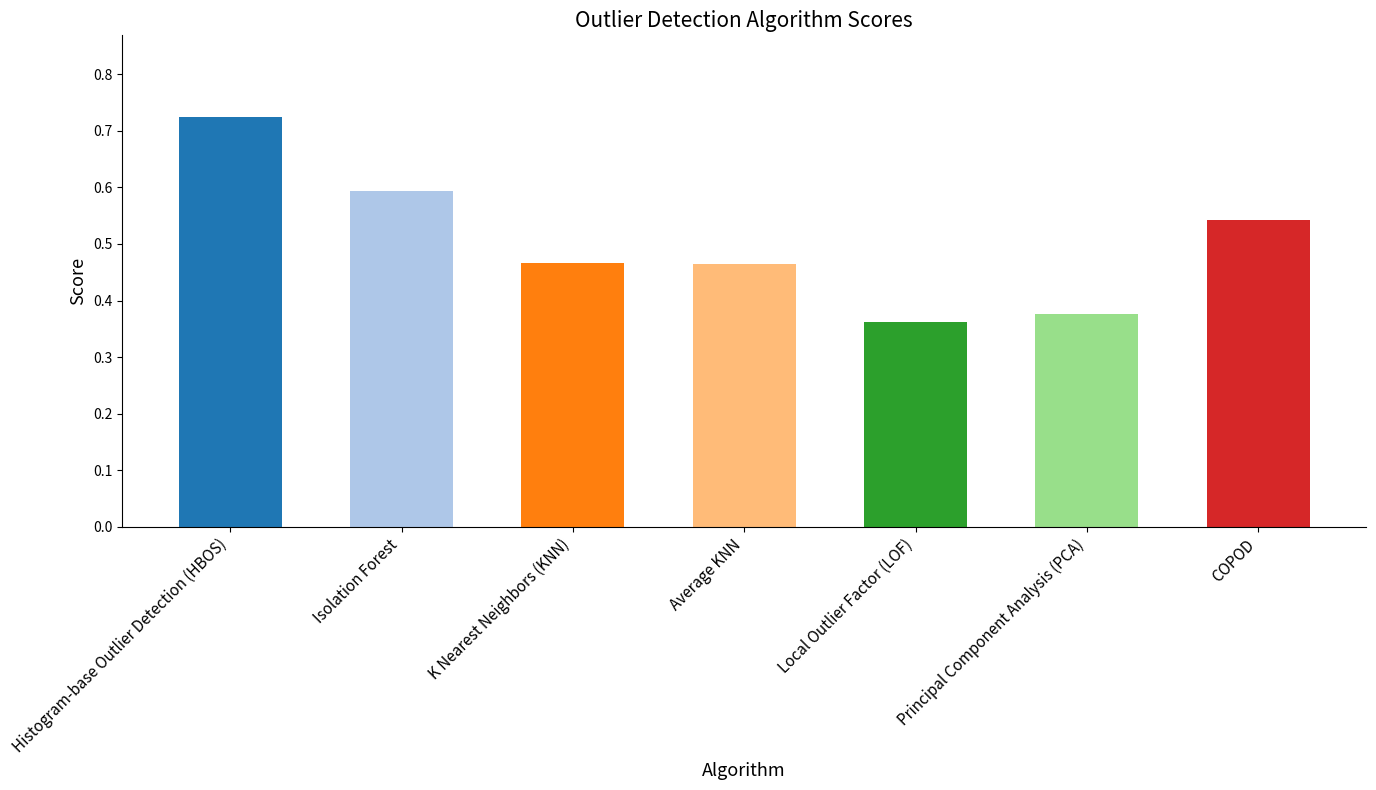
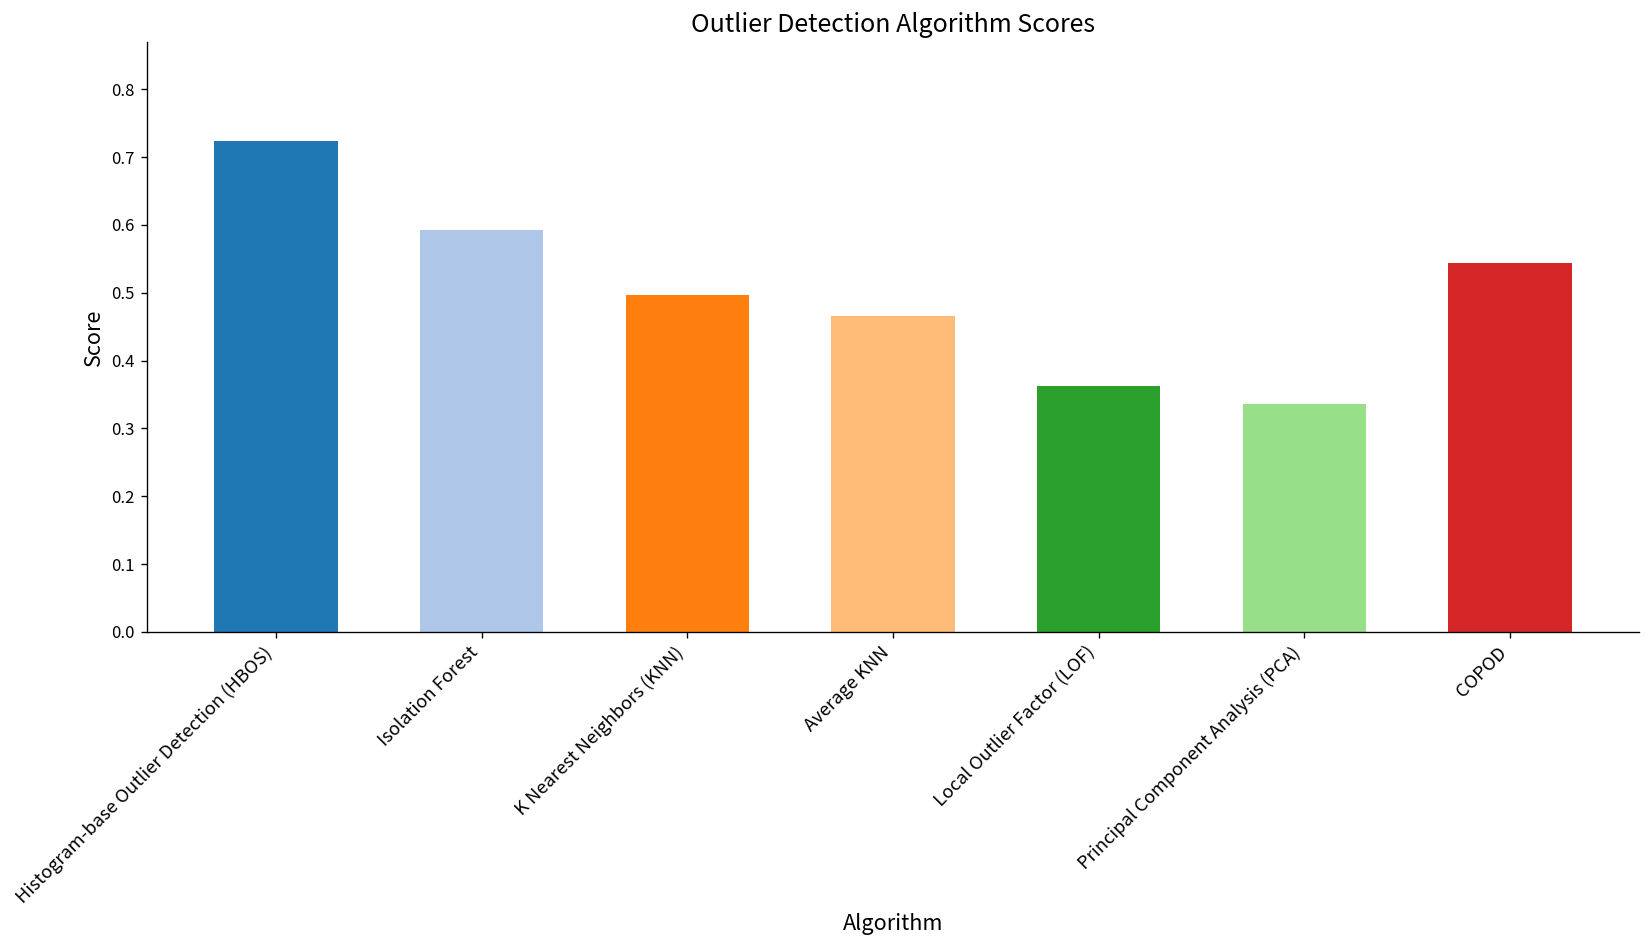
K Nearest Neighbors (KNN): 0.47 -> 0.50
Principal Component Analysis (PCA): 0.38 -> 0.34
